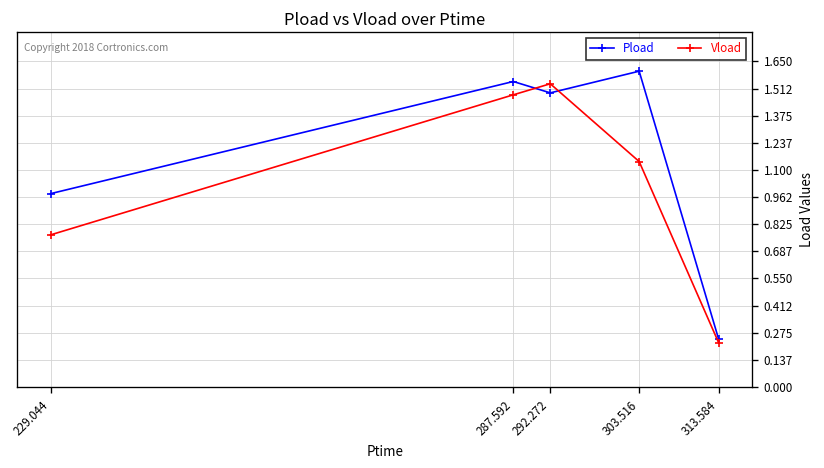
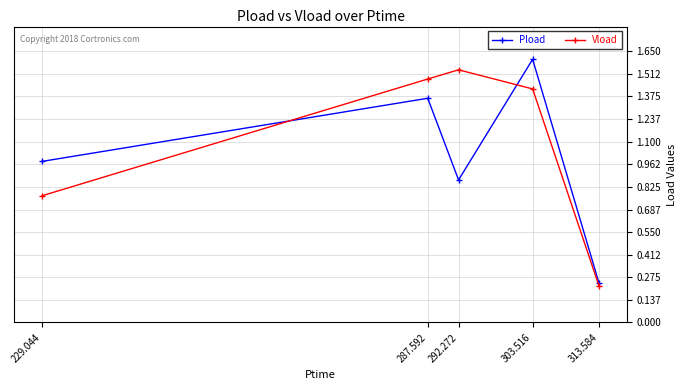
Pload, 287.592: 1.55 -> 1.36
Pload, 292.272: 1.49 -> 0.87
Vload, 303.516: 1.14 -> 1.42
